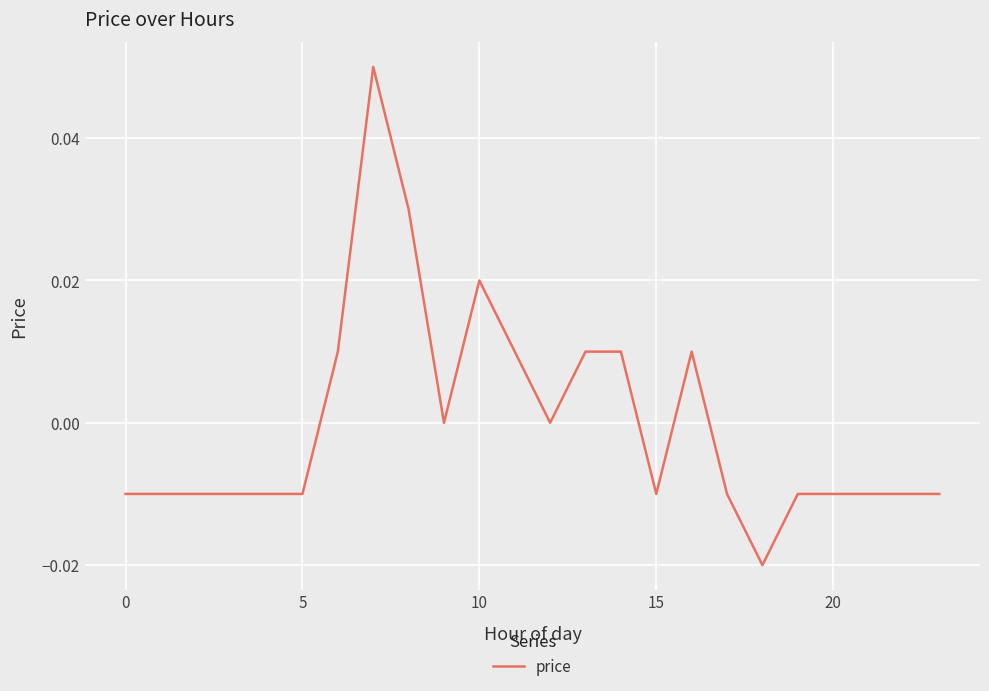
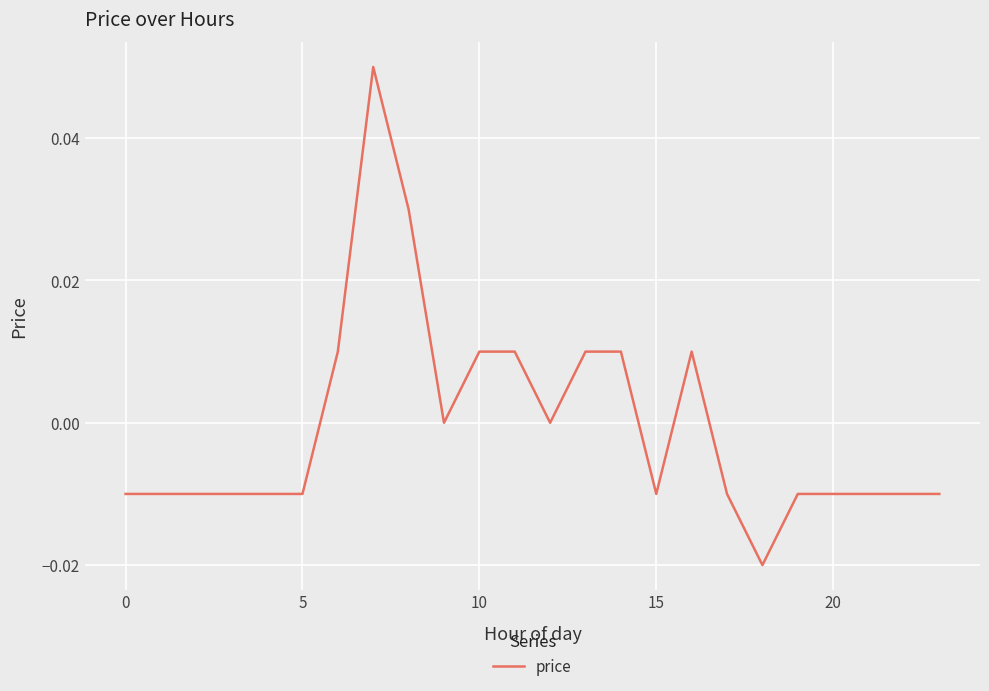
10: 0.02 -> 0.01
